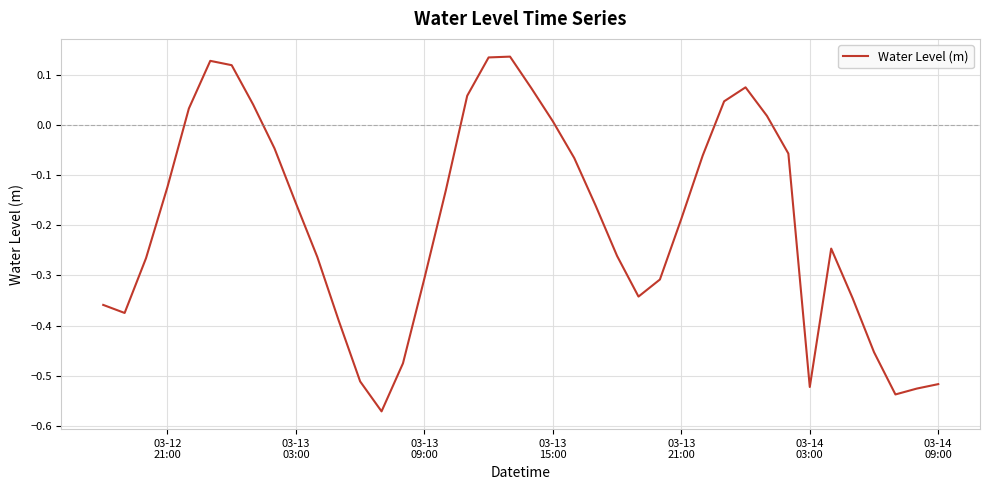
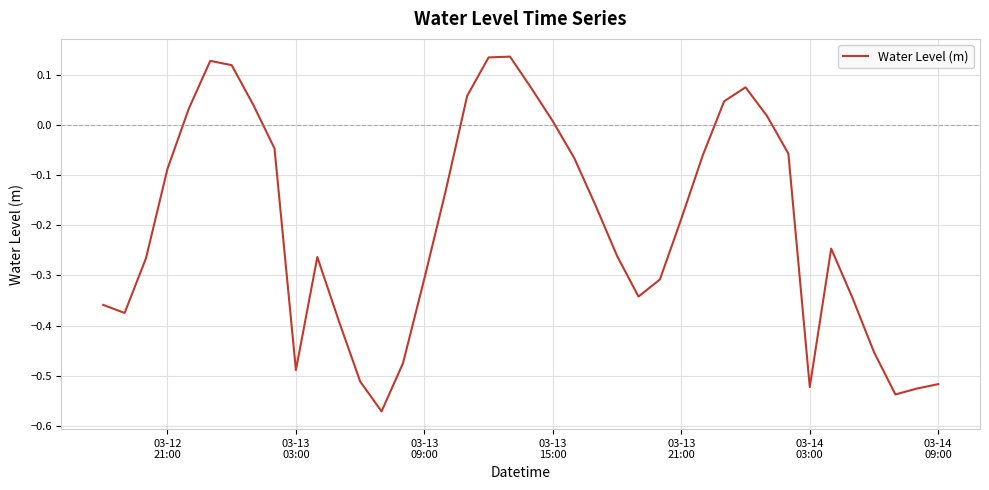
03-12 21:00: -0.12 -> -0.09
03-13 03:00: -0.16 -> -0.49
